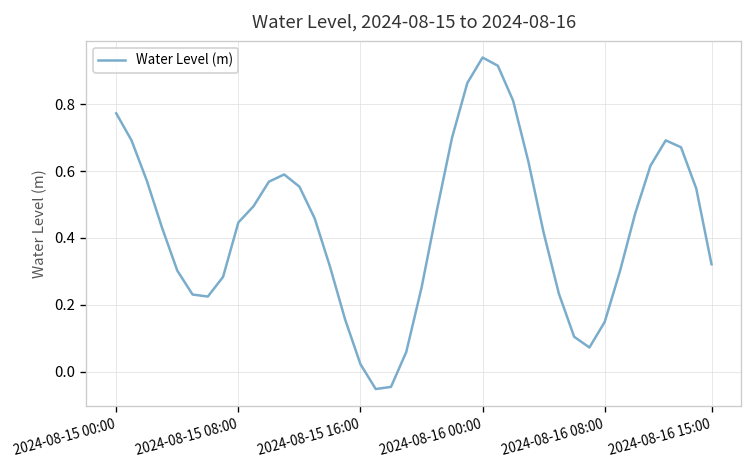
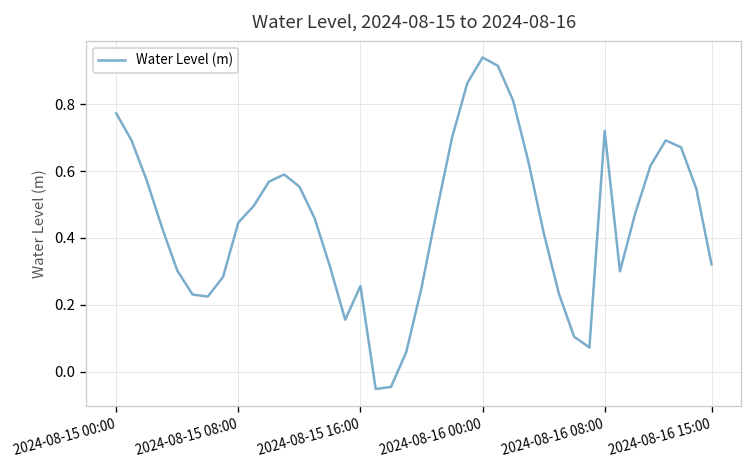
2024-08-15 16:00: 0.02 -> 0.26
2024-08-16 08:00: 0.15 -> 0.72
